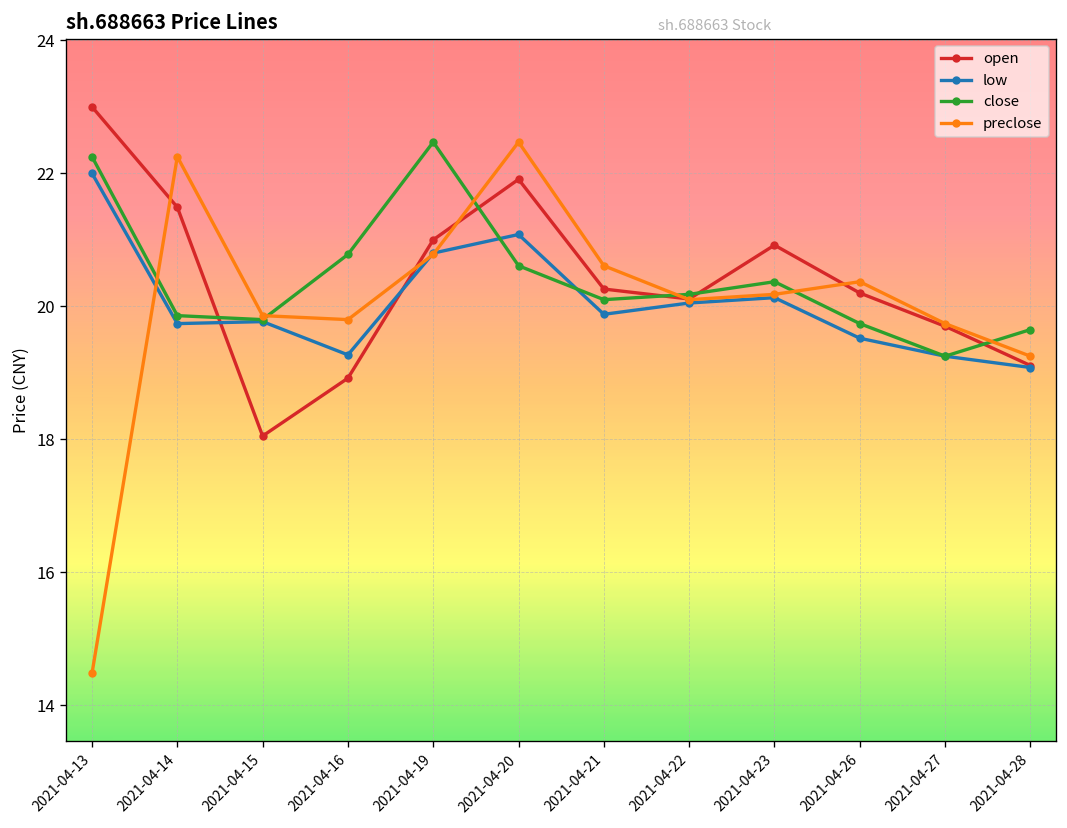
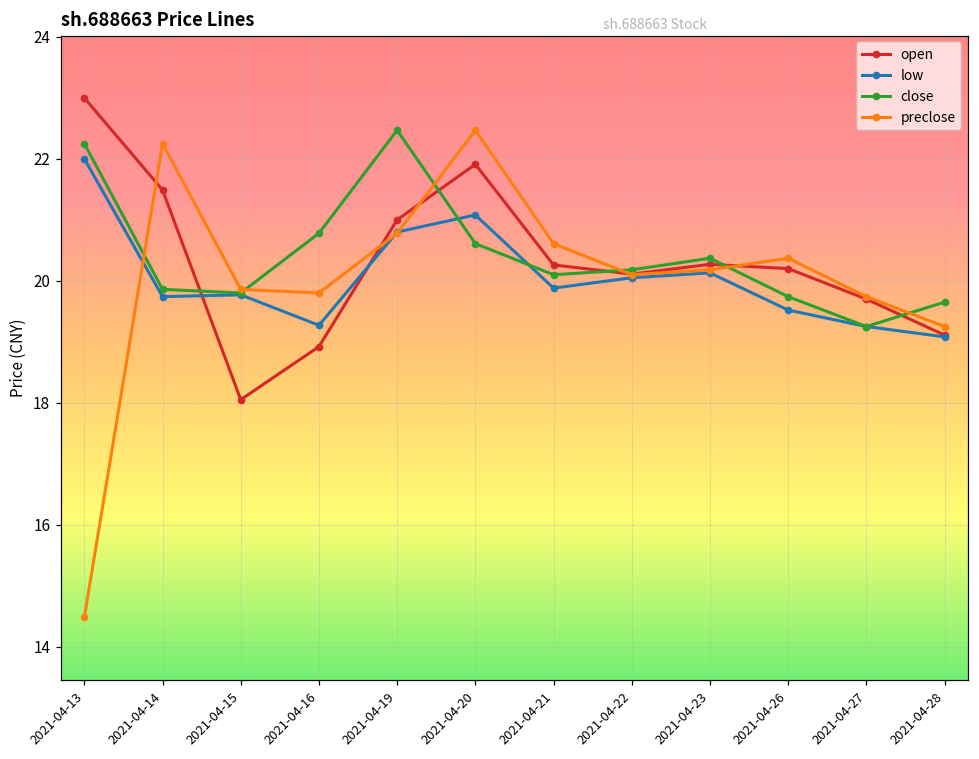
open, 2021-04-23: 20.9 -> 20.3
